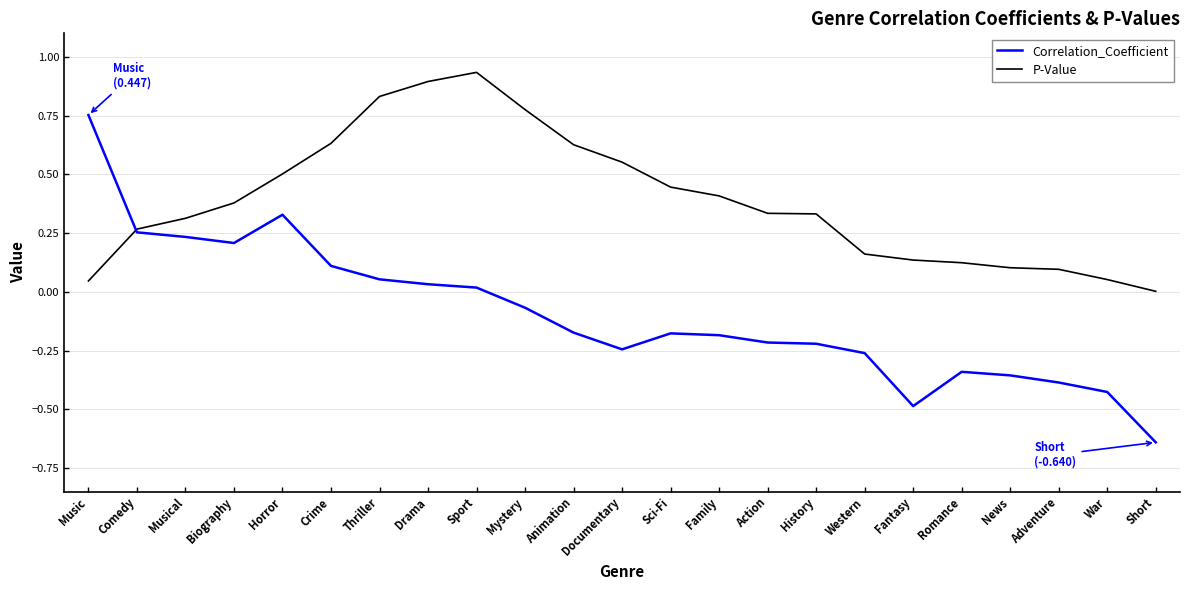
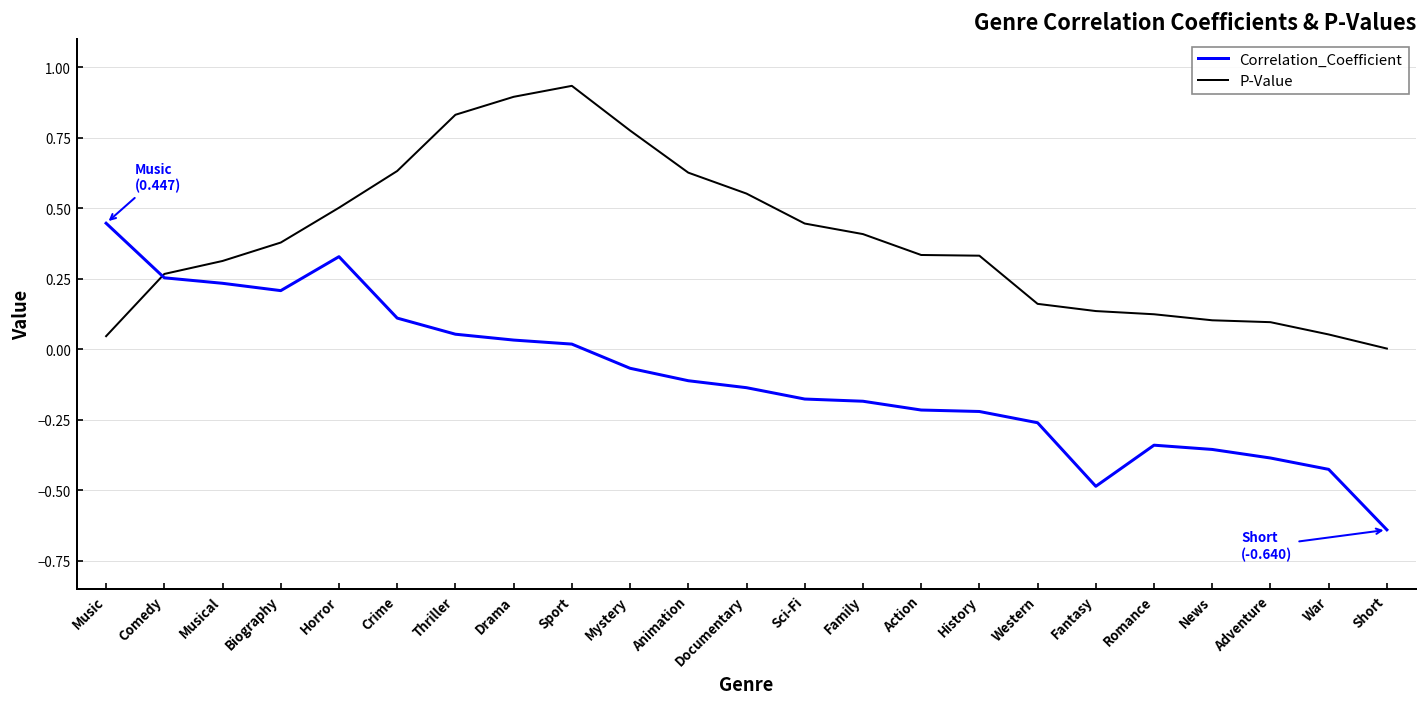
Correlation_Coefficient, Music: 0.75 -> 0.45
Correlation_Coefficient, Animation: -0.17 -> -0.11
Correlation_Coefficient, Documentary: -0.24 -> -0.14
